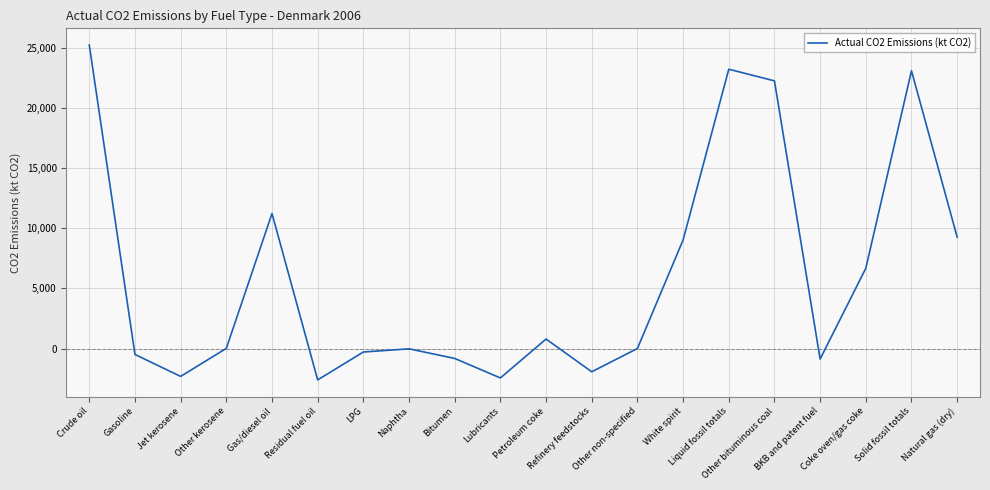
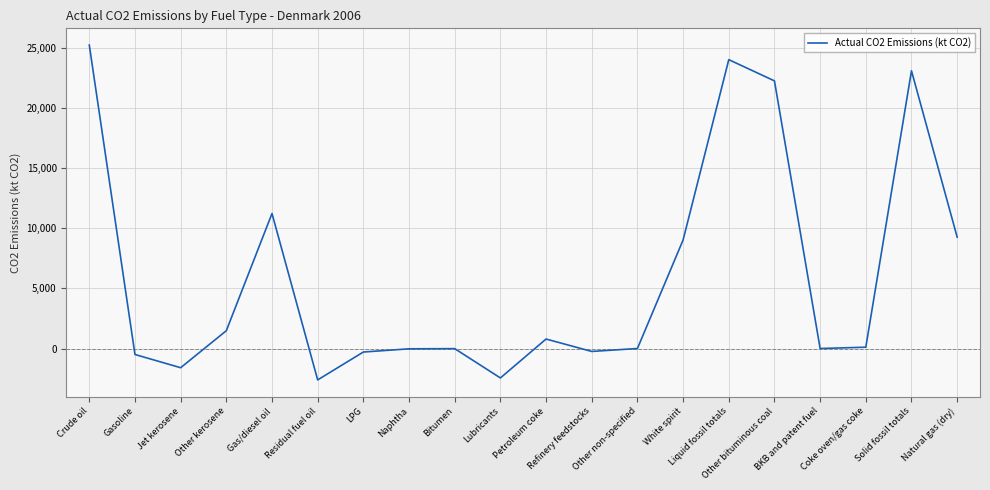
Jet kerosene: -2,300 -> -1,600
Other kerosene: 0 -> 1,500
Bitumen: -800 -> 0
Refinery feedstocks: -1,900 -> -200
Liquid fossil totals: 23,200 -> 24,000
BKB and patent fuel: -900 -> 0
Coke oven/gas coke: 6,700 -> 100
